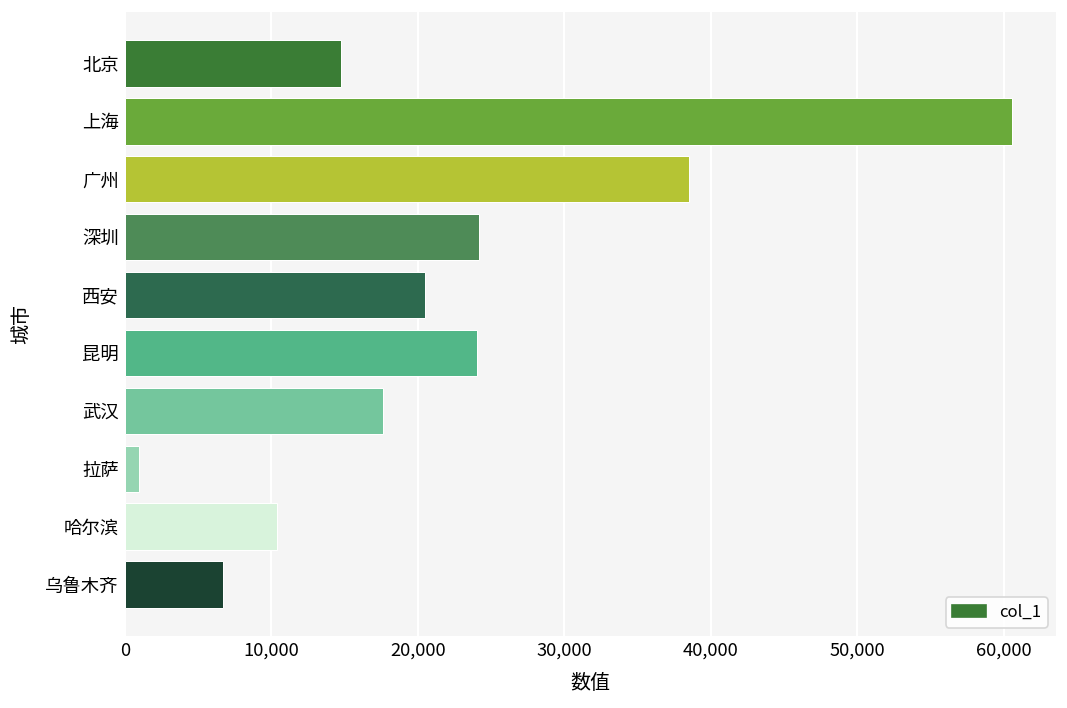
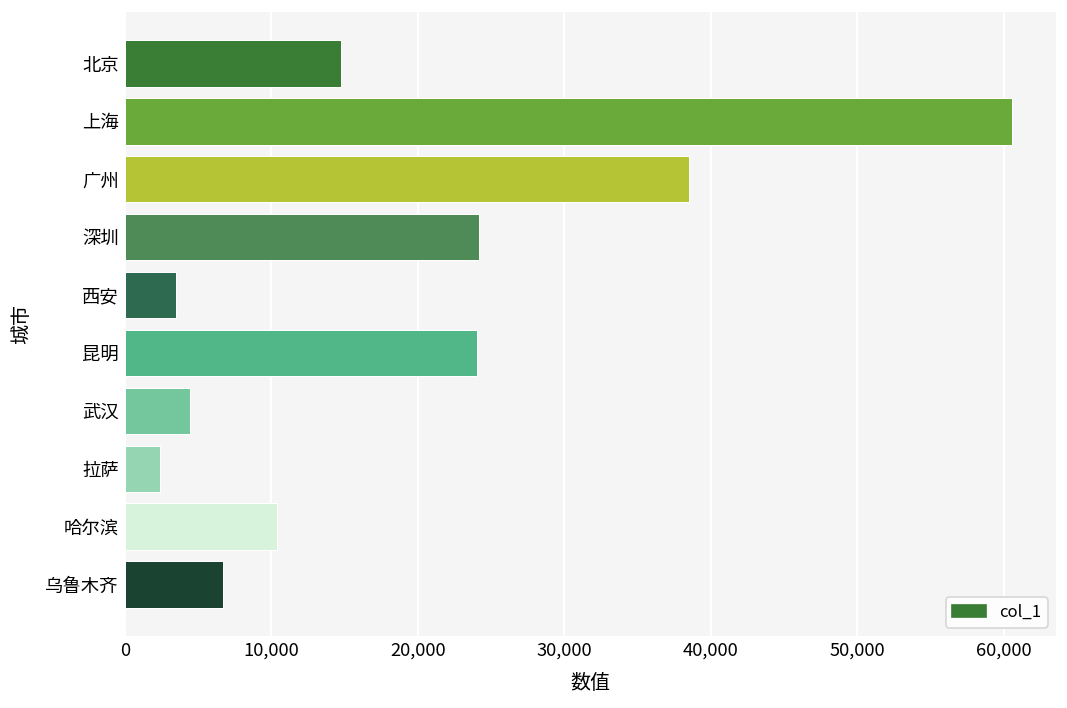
西安: 20,500 -> 3,500
武汉: 17,600 -> 4,500
拉萨: 1,000 -> 2,400
